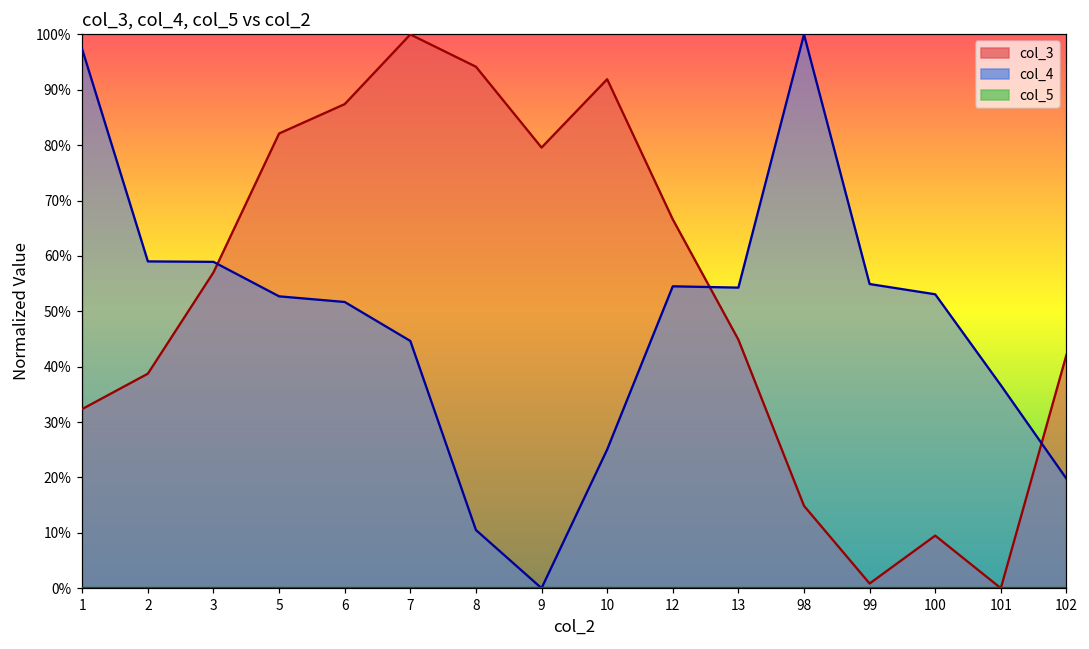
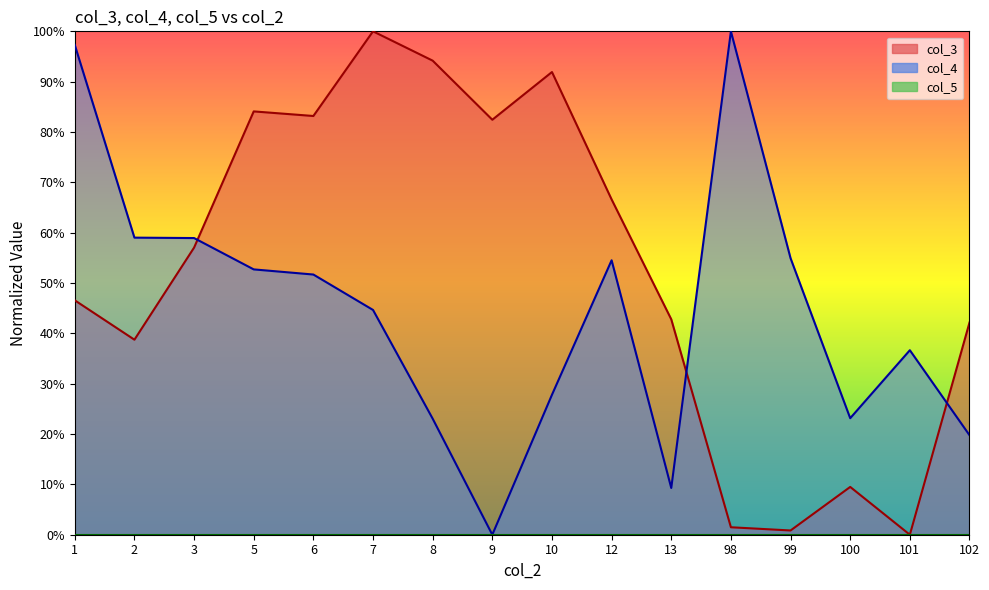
col_3, 1: 32% -> 47%
col_3, 5: 82% -> 84%
col_3, 6: 87% -> 83%
col_4, 8: 11% -> 23%
col_3, 9: 80% -> 82%
col_4, 10: 25% -> 28%
col_3, 13: 45% -> 43%
col_4, 13: 54% -> 9%
col_3, 98: 15% -> 1%
col_4, 100: 53% -> 23%
